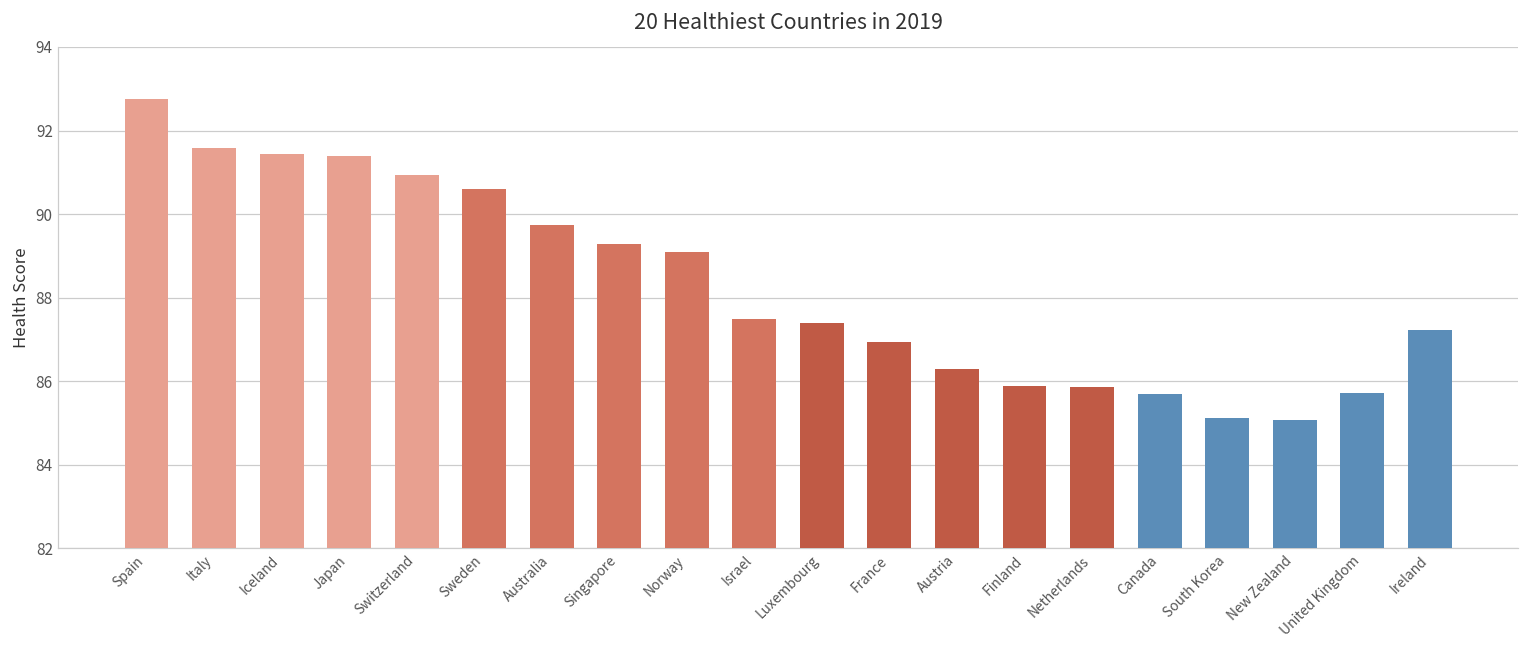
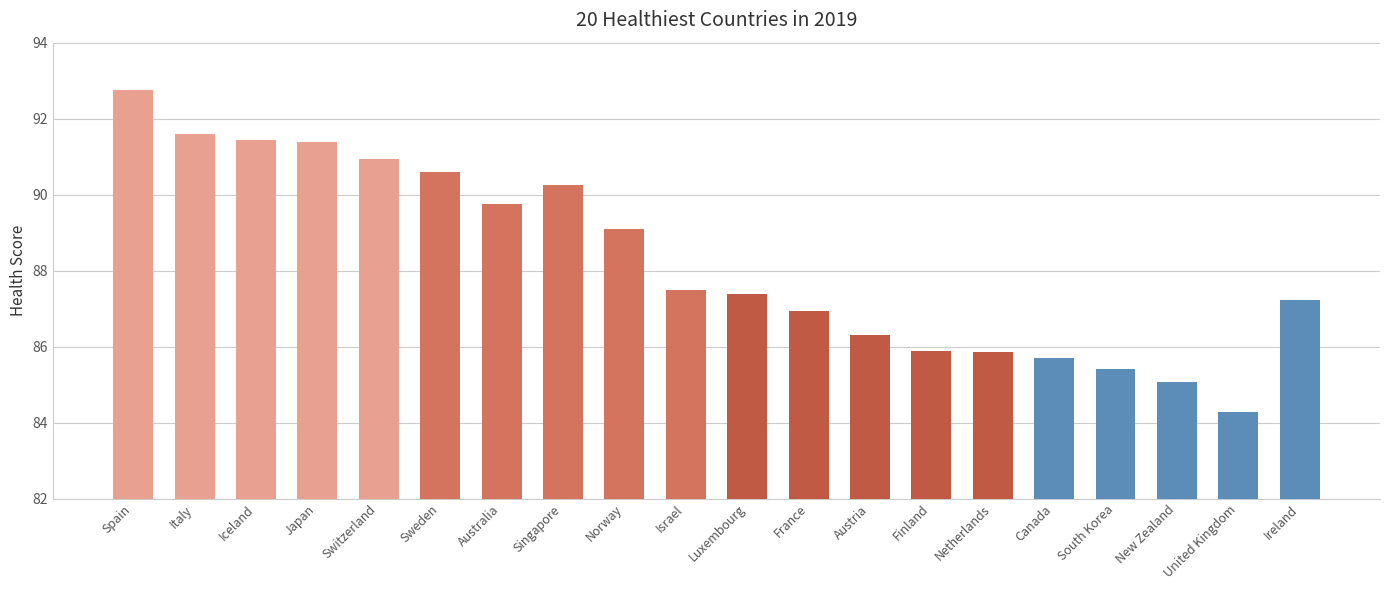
Singapore: 89.3 -> 90.3
South Korea: 85.1 -> 85.4
United Kingdom: 85.7 -> 84.3
